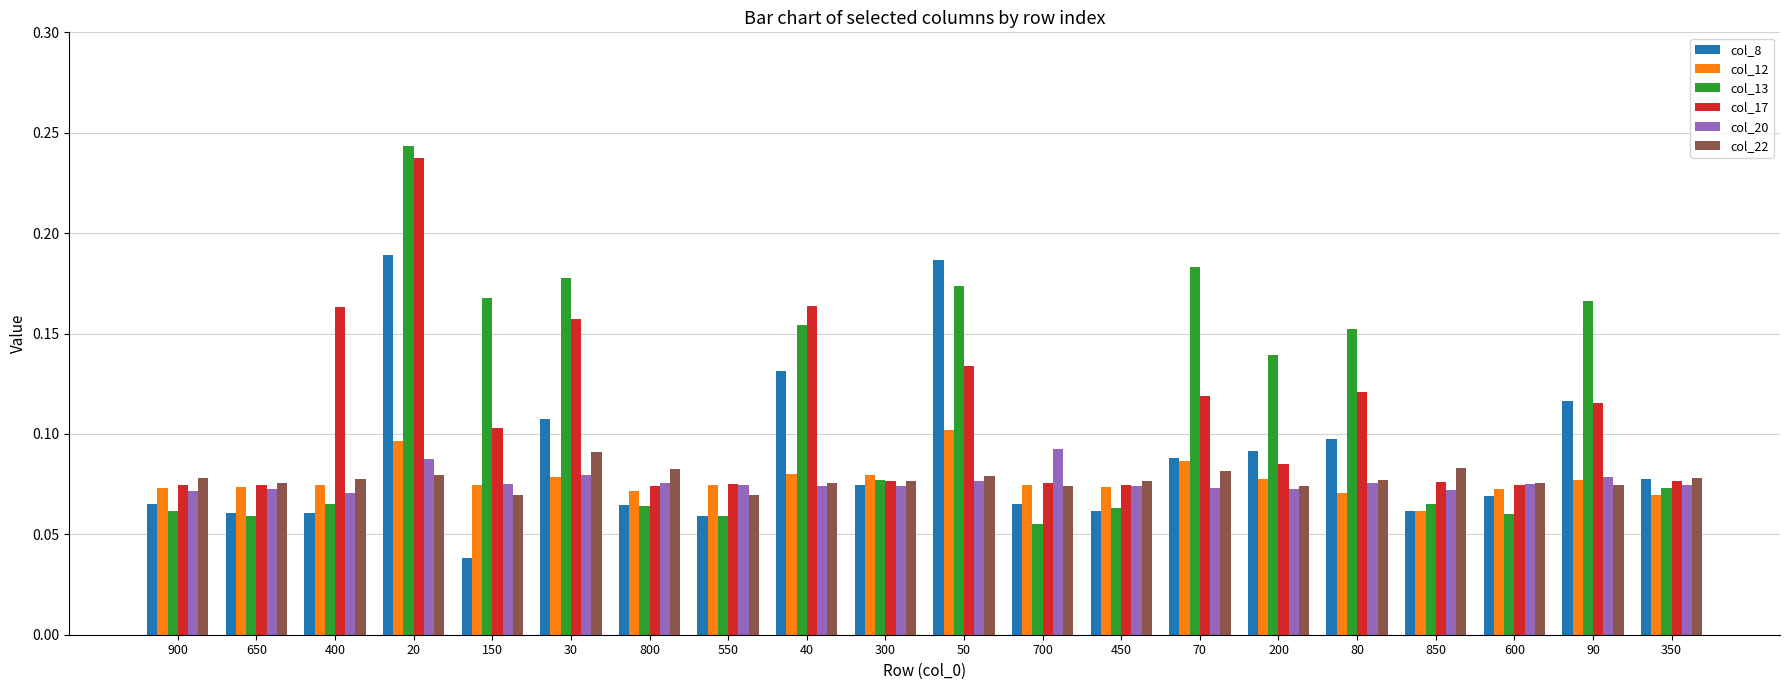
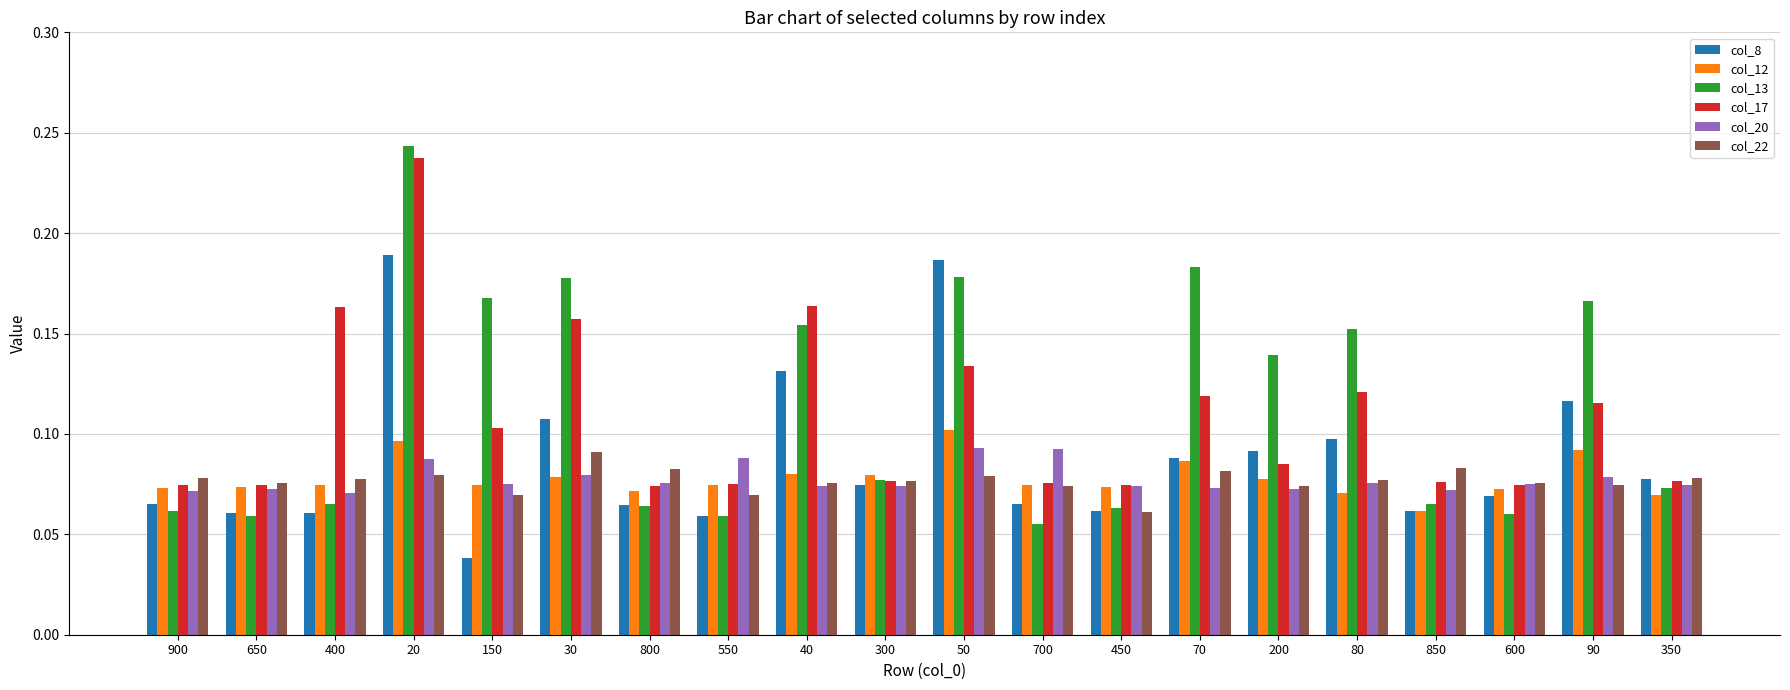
col_20, 550: 0.074 -> 0.088
col_13, 50: 0.174 -> 0.178
col_20, 50: 0.076 -> 0.093
col_22, 450: 0.077 -> 0.061
col_12, 90: 0.077 -> 0.092
